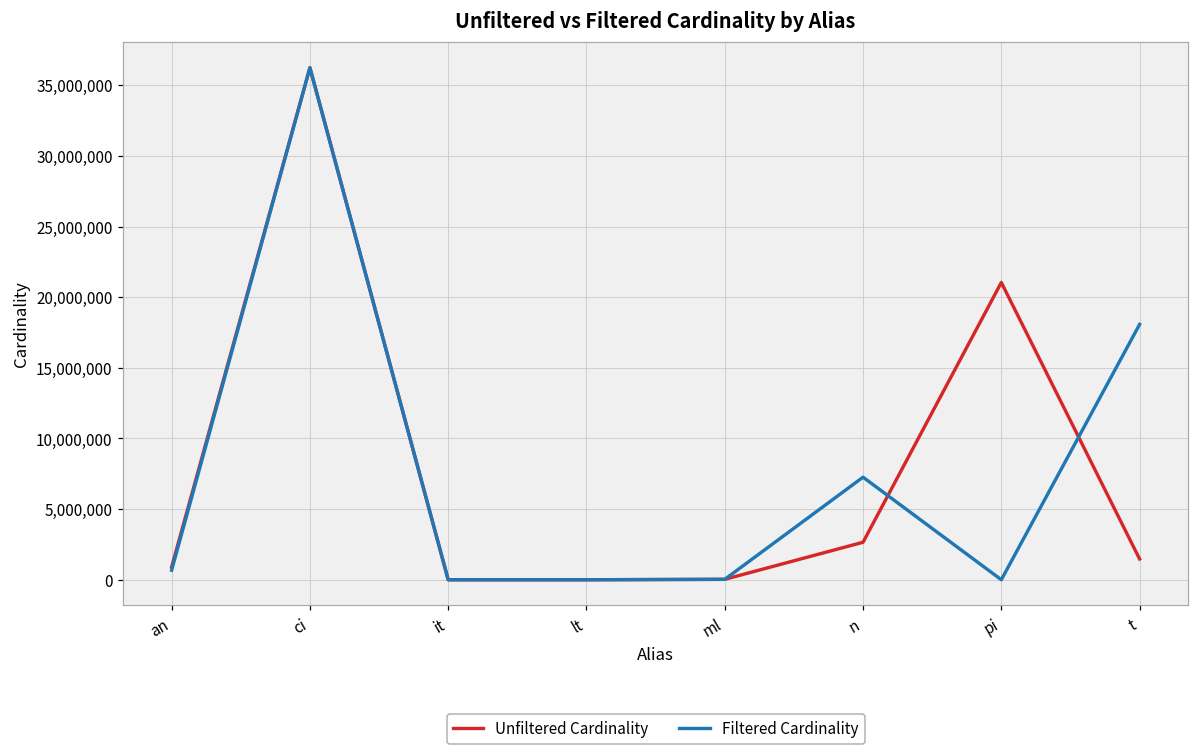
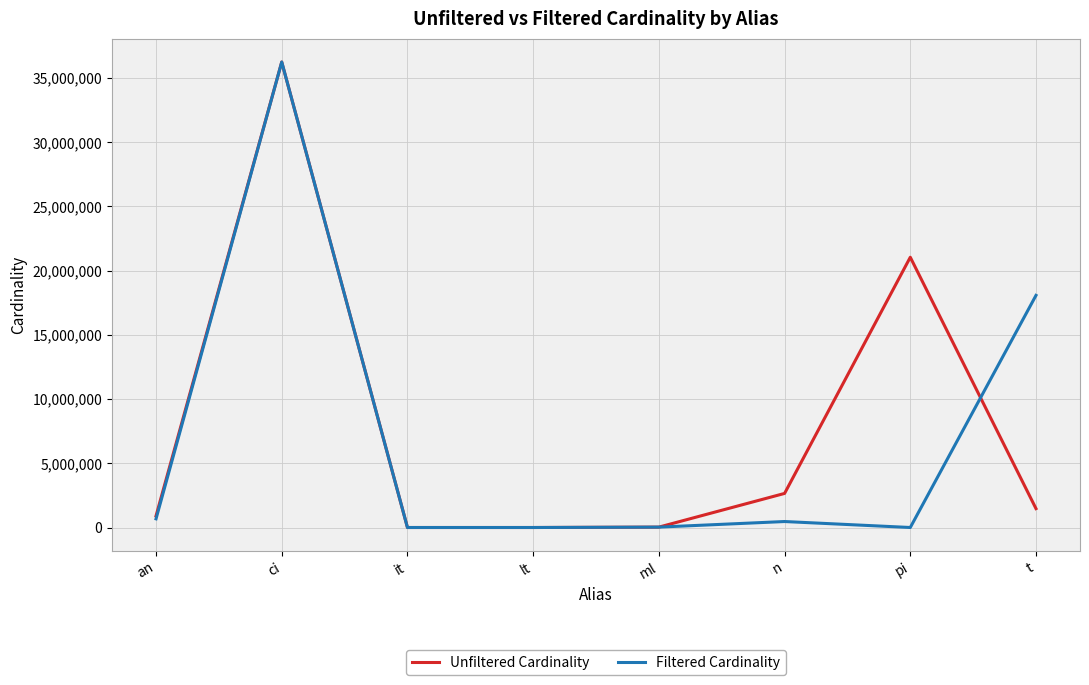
Filtered Cardinality, n: 7,300,000 -> 500,000
